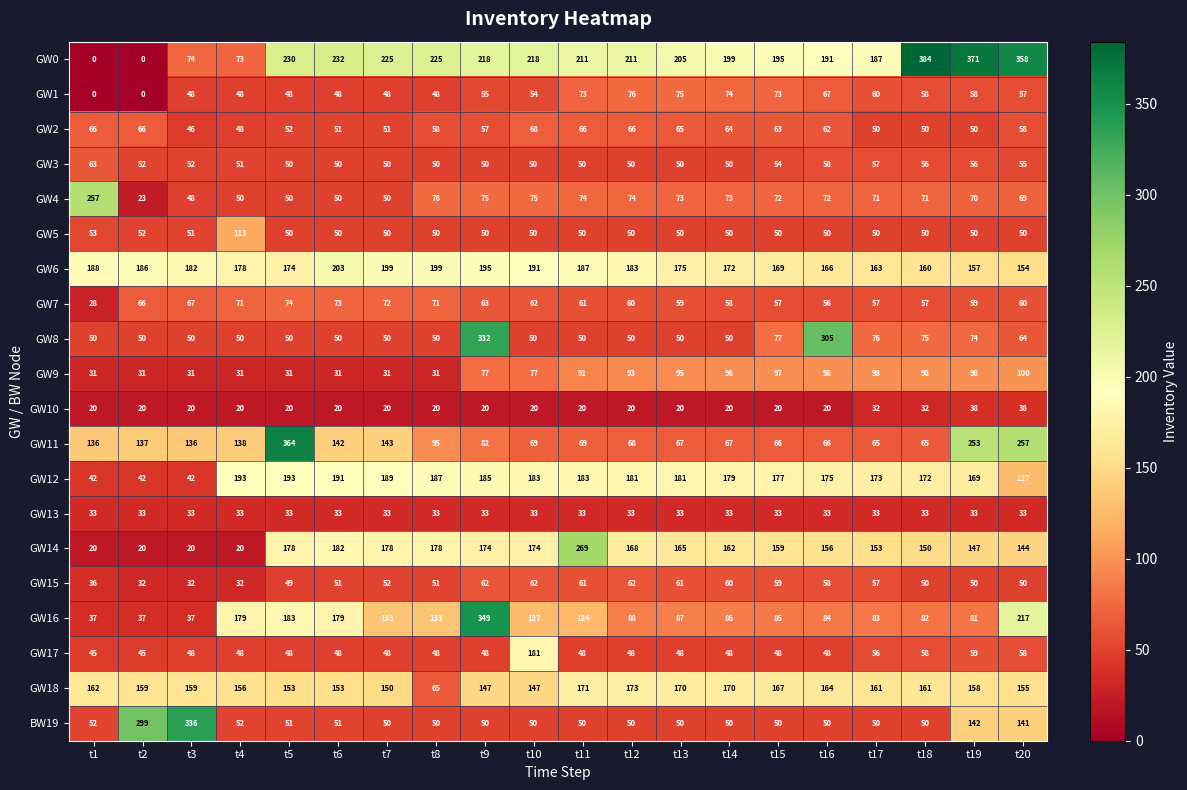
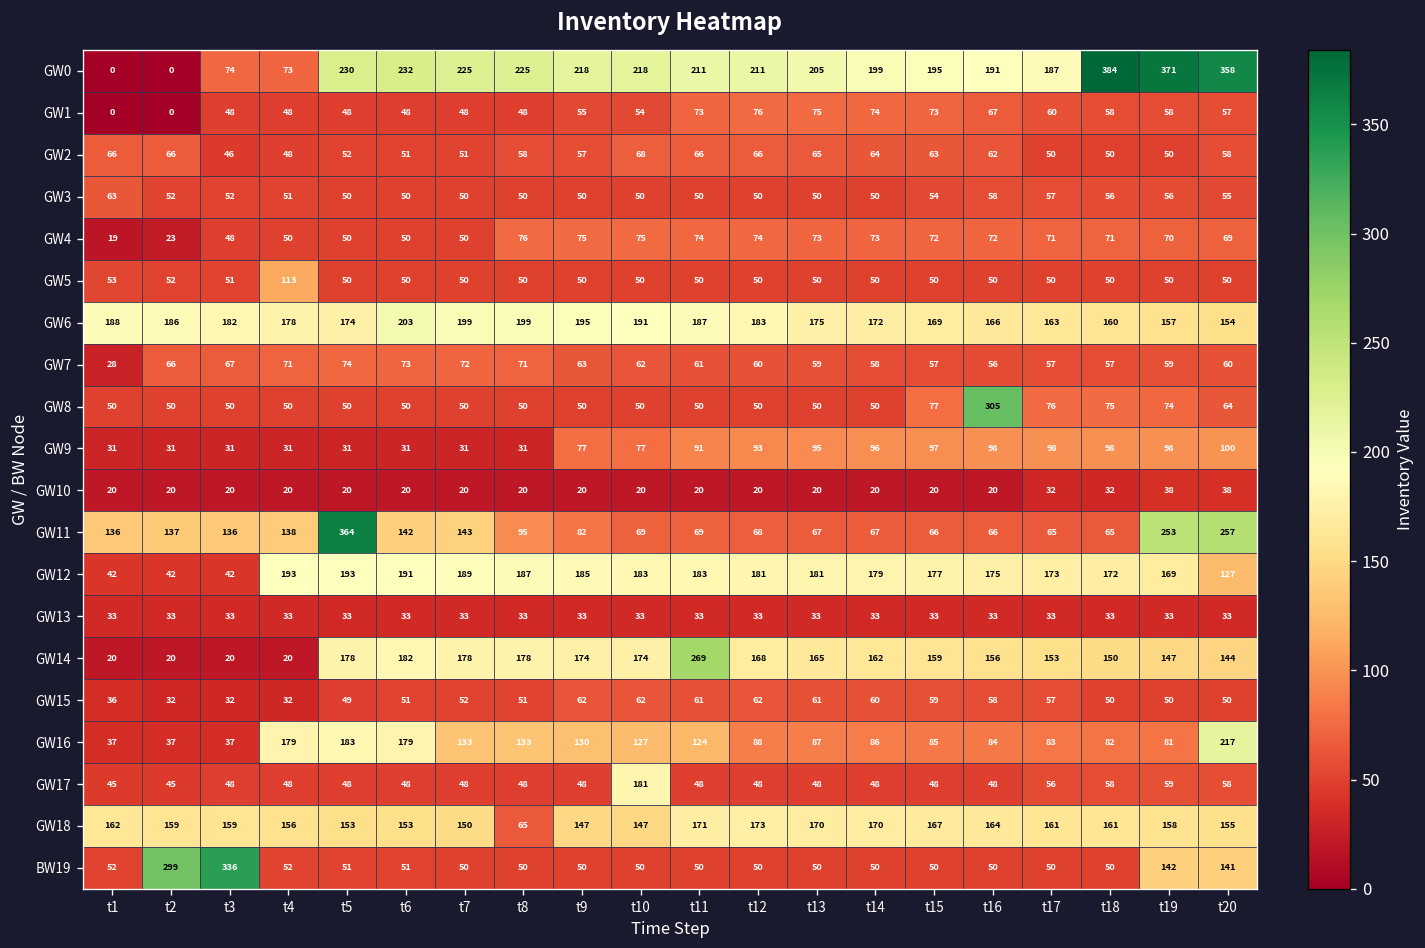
GW4, t1: 257 -> 19
GW8, t9: 332 -> 50
GW16, t9: 349 -> 130
